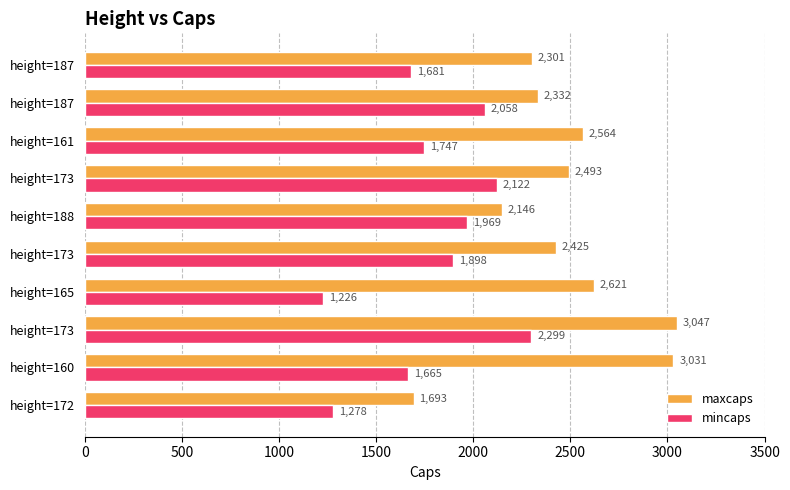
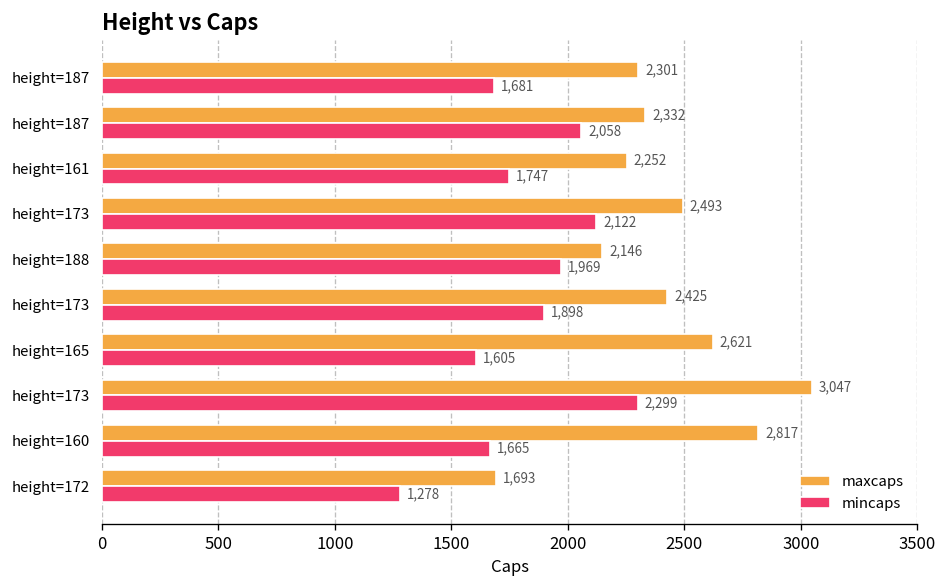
maxcaps, height=161: 2,564 -> 2,252
mincaps, height=165: 1,226 -> 1,605
maxcaps, height=160: 3,031 -> 2,817
